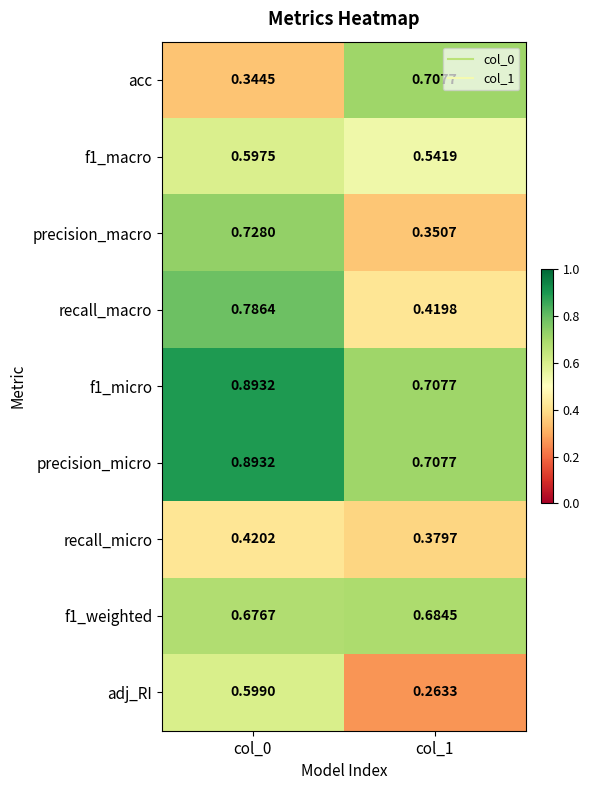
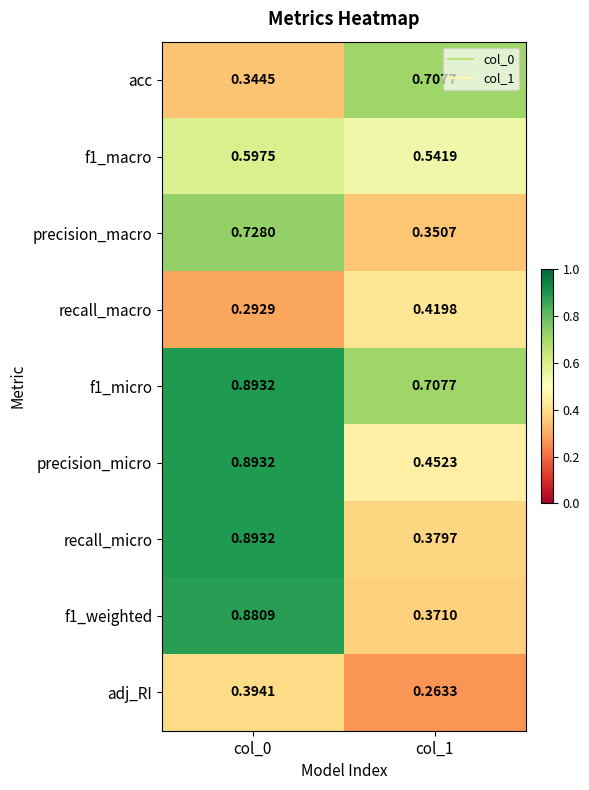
recall_macro, col_0: 0.7864 -> 0.2929
precision_micro, col_1: 0.7077 -> 0.4523
recall_micro, col_0: 0.4202 -> 0.8932
f1_weighted, col_0: 0.6767 -> 0.8809
f1_weighted, col_1: 0.6845 -> 0.3710
adj_RI, col_0: 0.5990 -> 0.3941
